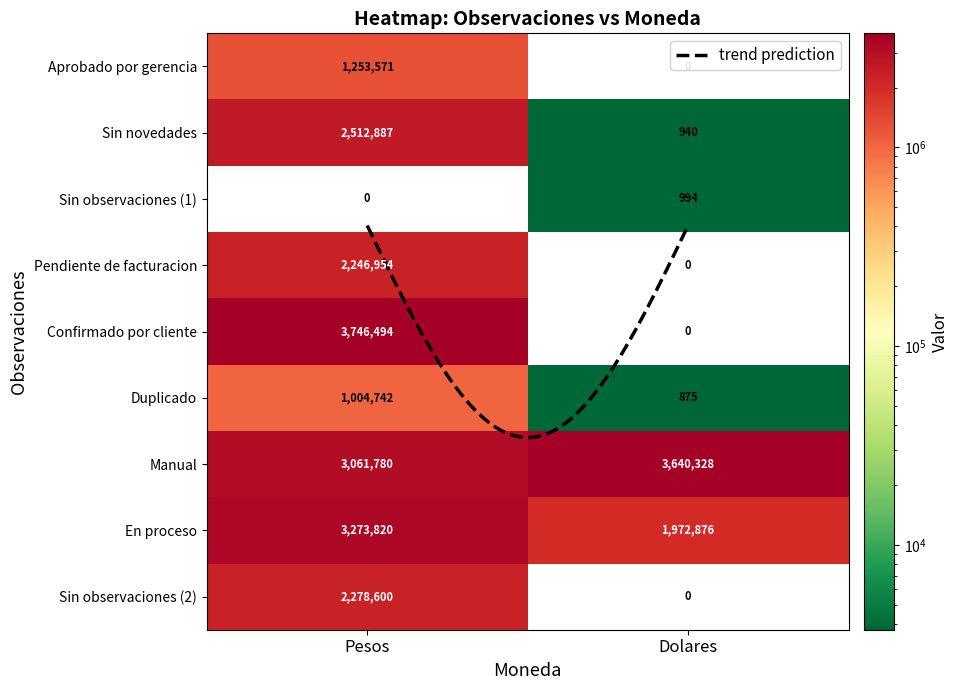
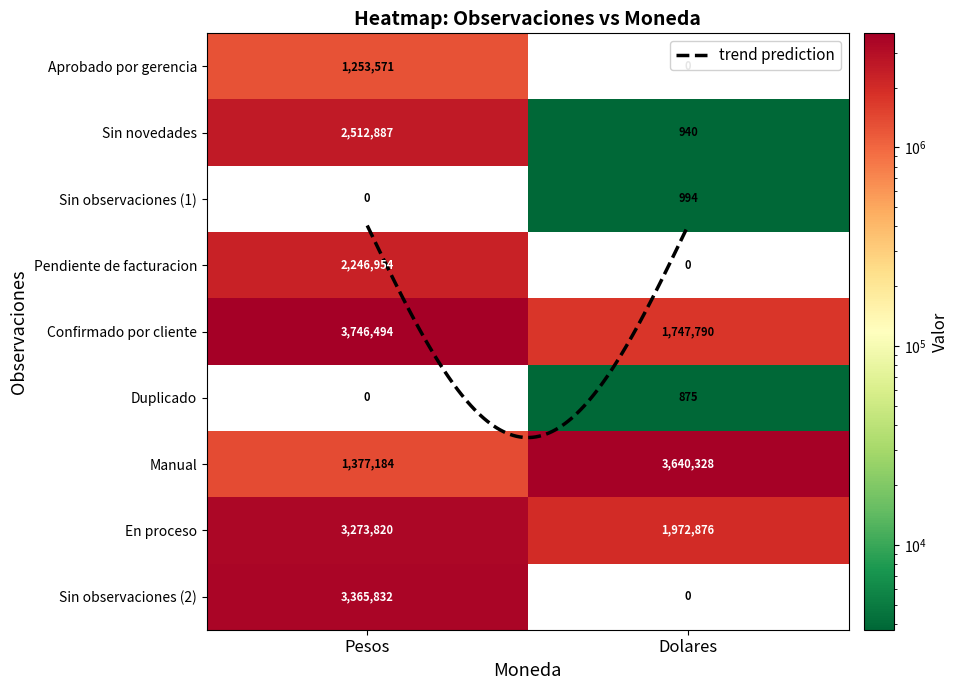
Confirmado por cliente, Dolares: 0 -> 1,747,790
Duplicado, Pesos: 1,004,742 -> 0
Manual, Pesos: 3,061,780 -> 1,377,184
Sin observaciones (2), Pesos: 2,278,600 -> 3,365,832
